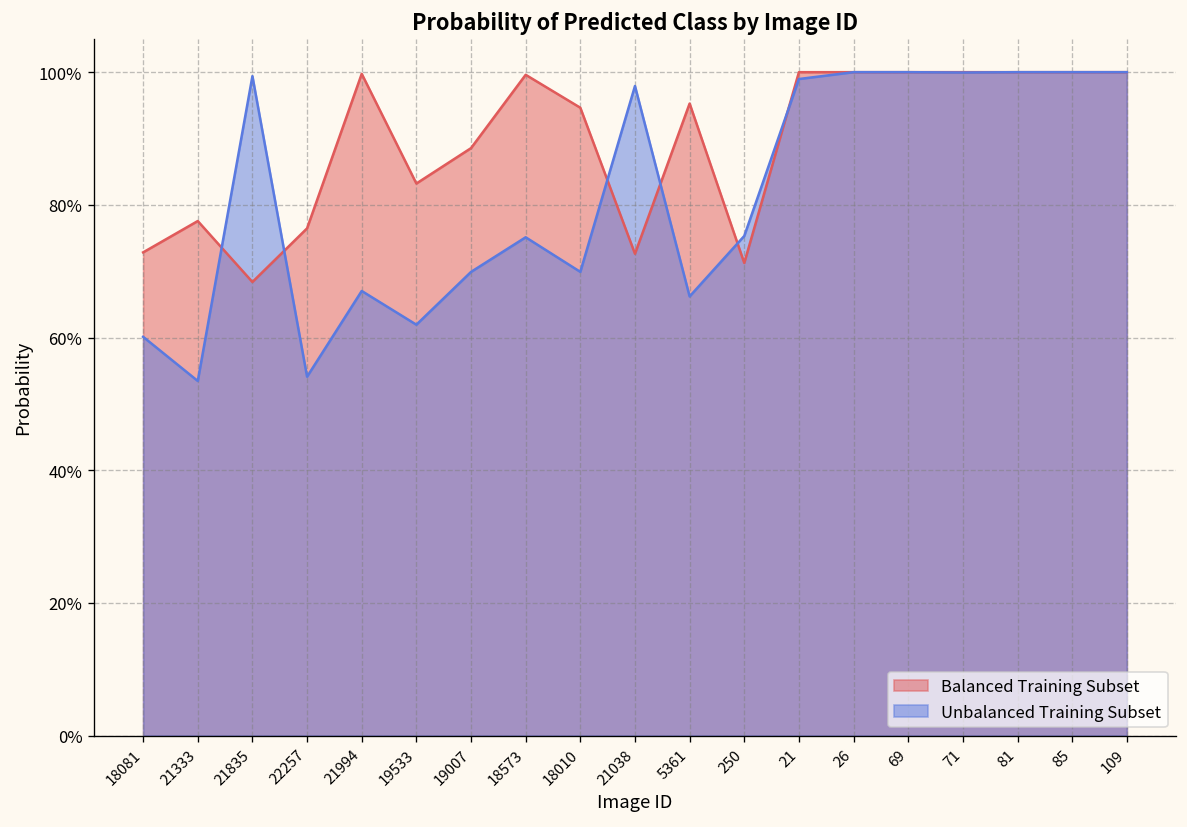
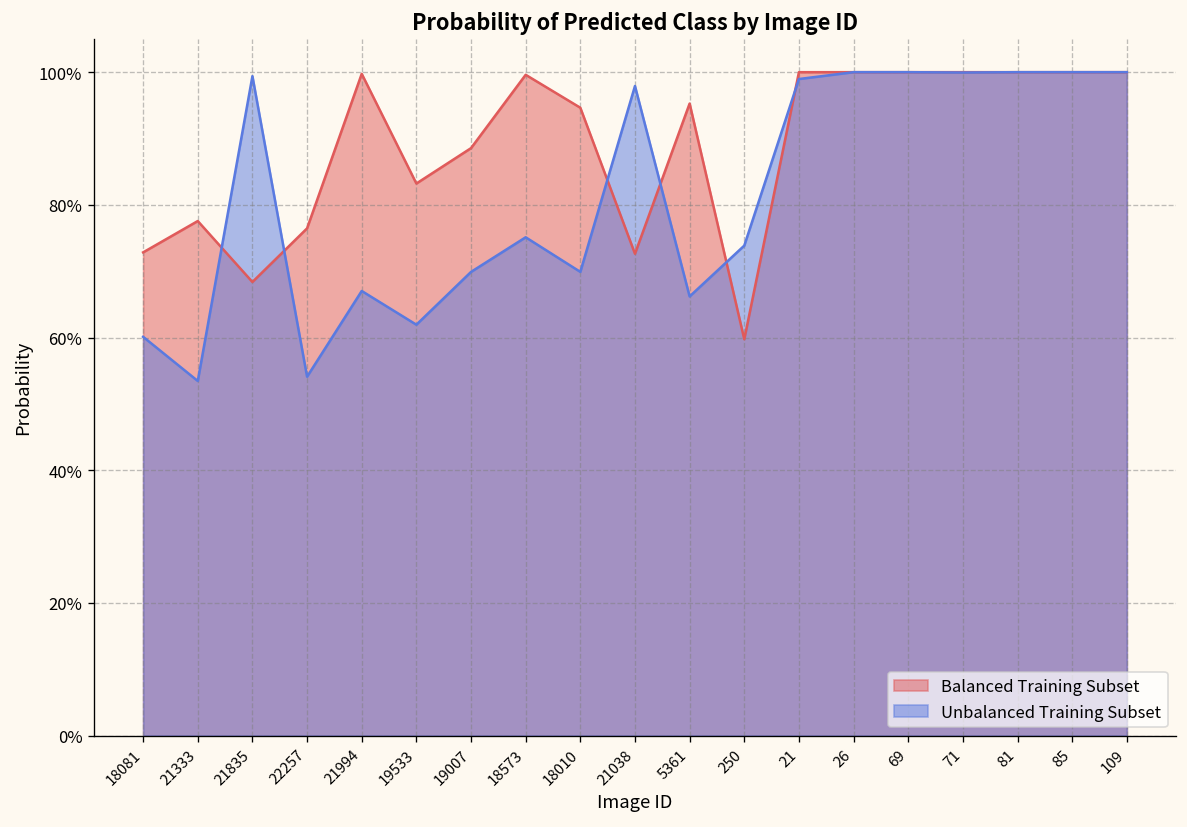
Balanced Training Subset, 250: 71% -> 60%
Unbalanced Training Subset, 250: 75% -> 74%
